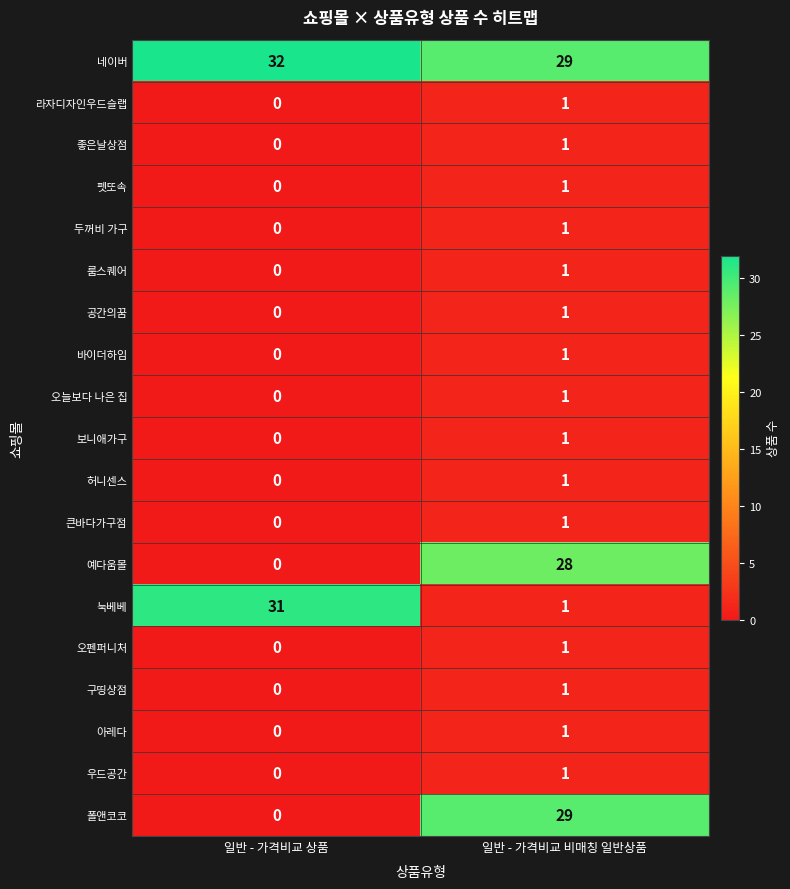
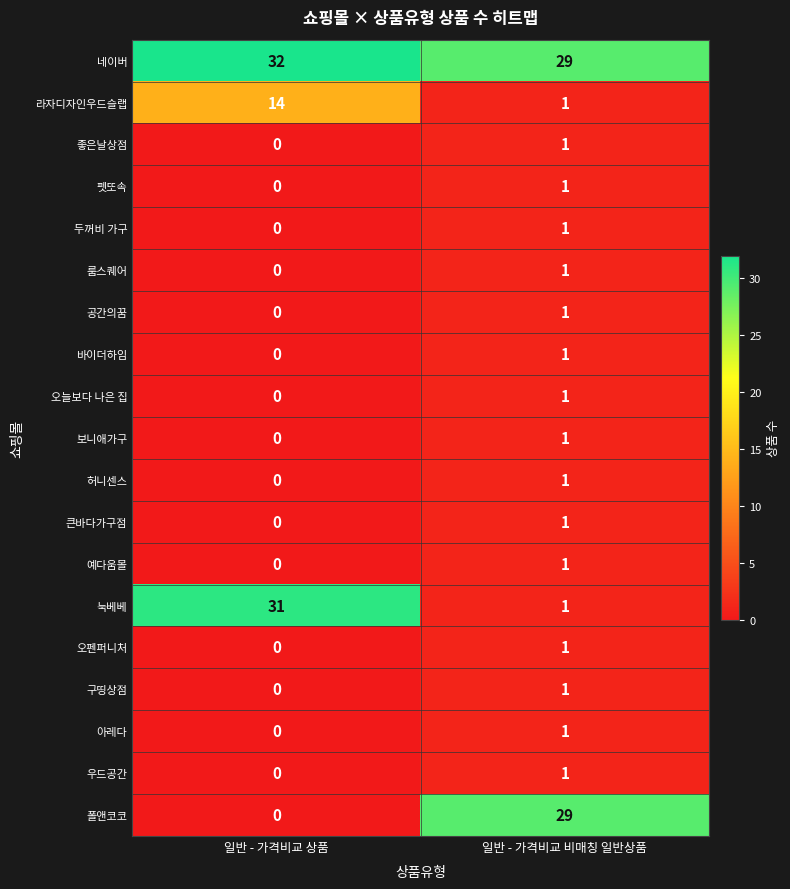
라자디자인우드슬랩, 일반 - 가격비교 상품: 0 -> 14
예다움몰, 일반 - 가격비교 비매칭 일반상품: 28 -> 1
